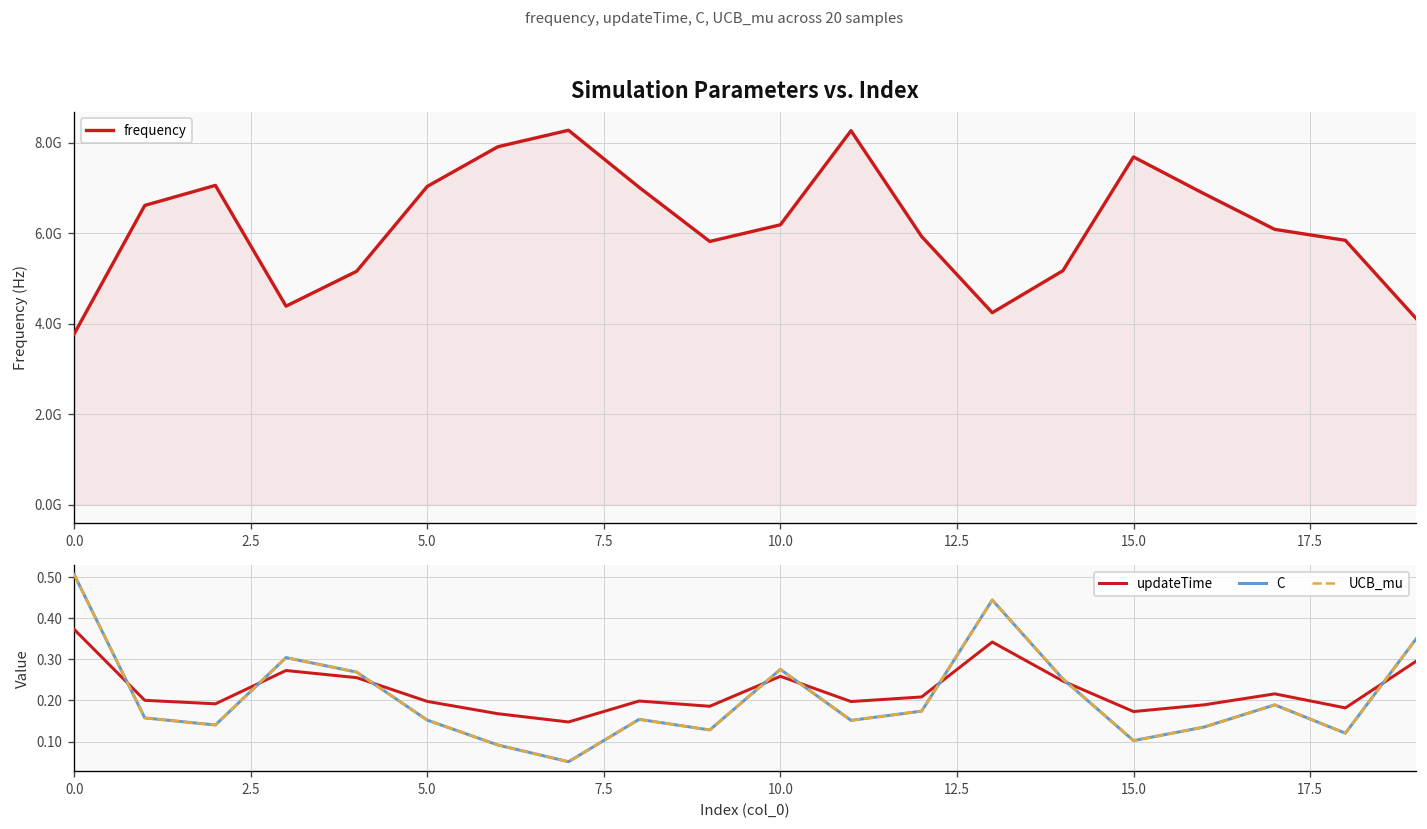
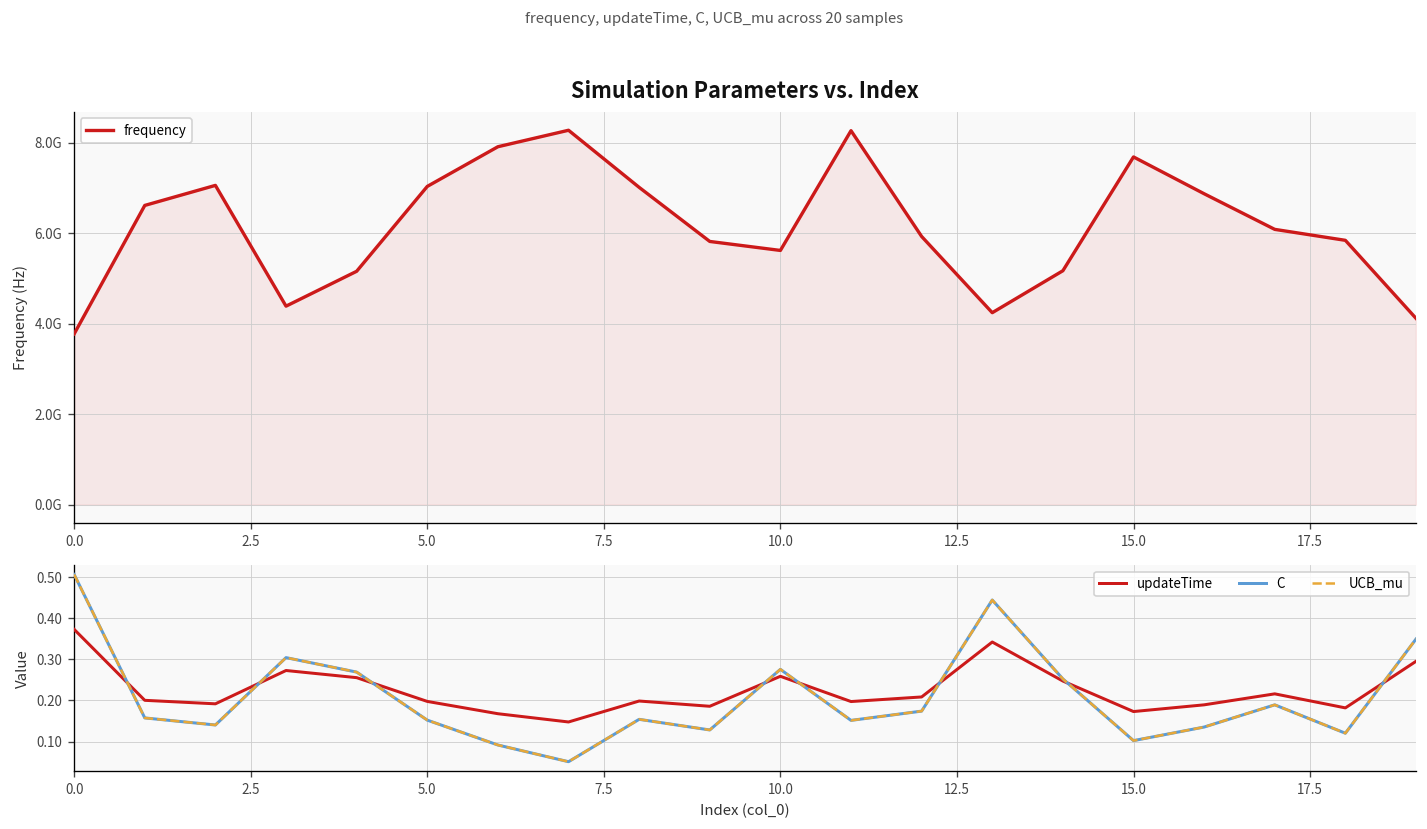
Simulation Parameters vs. Index, 10.0: 6200000000 -> 5600000000
